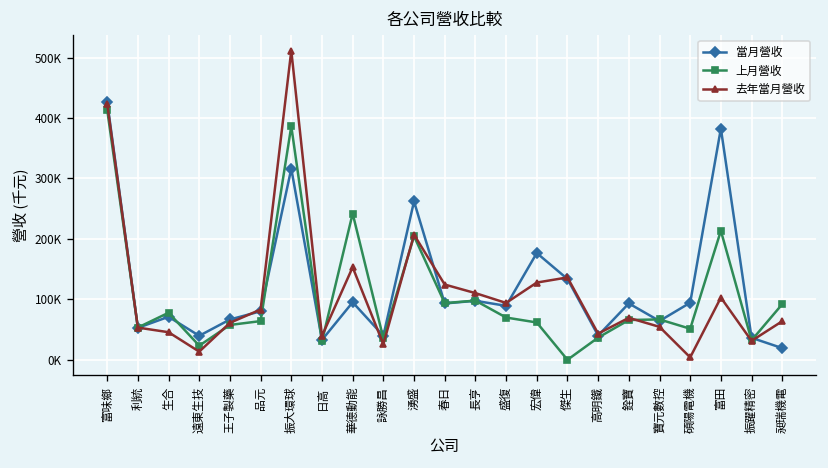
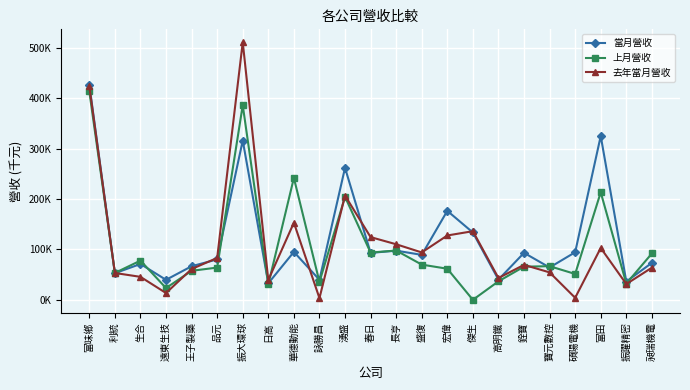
去年當月營收, 詠勝昌: 30000 -> 0
當月營收, 富田: 380000 -> 330000
當月營收, 昶瑞機電: 20000 -> 70000
